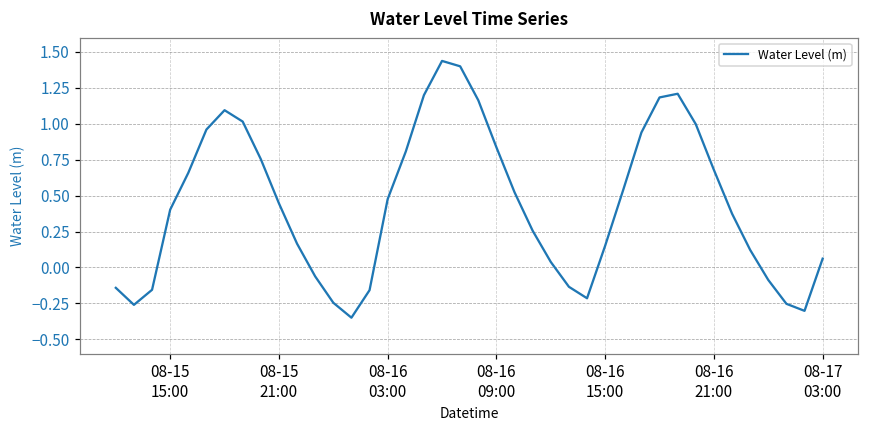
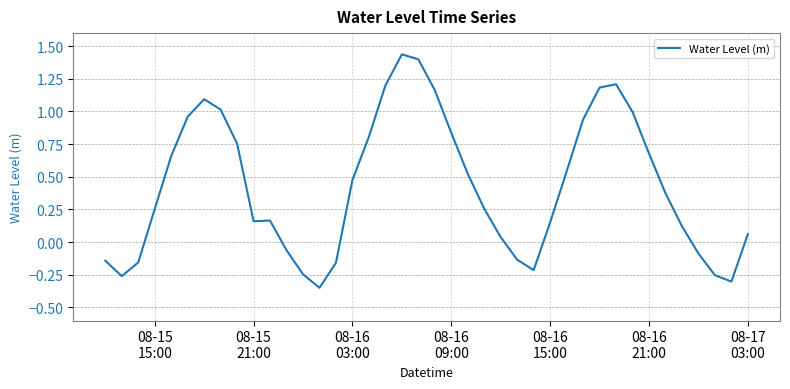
08-15 15:00: 0.40 -> 0.25
08-15 21:00: 0.45 -> 0.16
